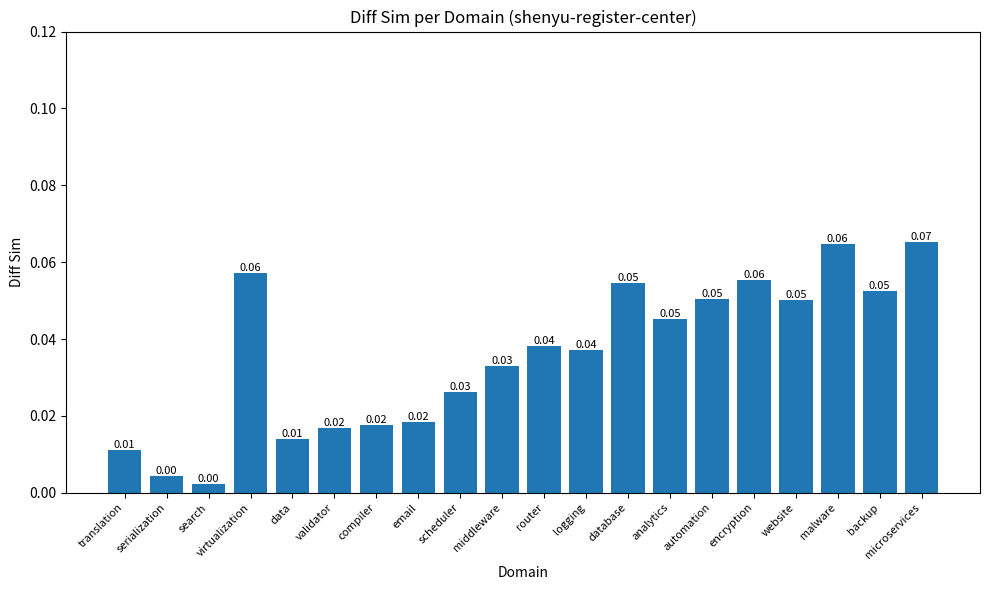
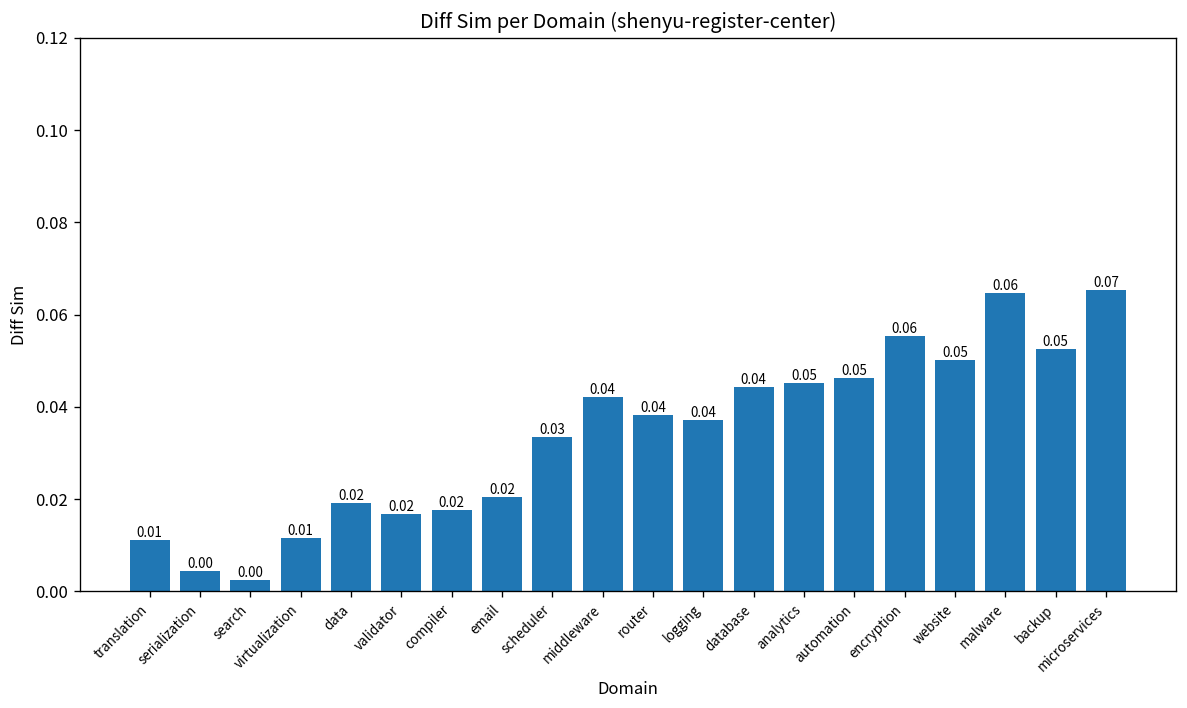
virtualization: 0.06 -> 0.01
data: 0.01 -> 0.02
email: 0.018 -> 0.021
scheduler: 0.026 -> 0.033
middleware: 0.03 -> 0.04
database: 0.05 -> 0.04
automation: 0.050 -> 0.046
